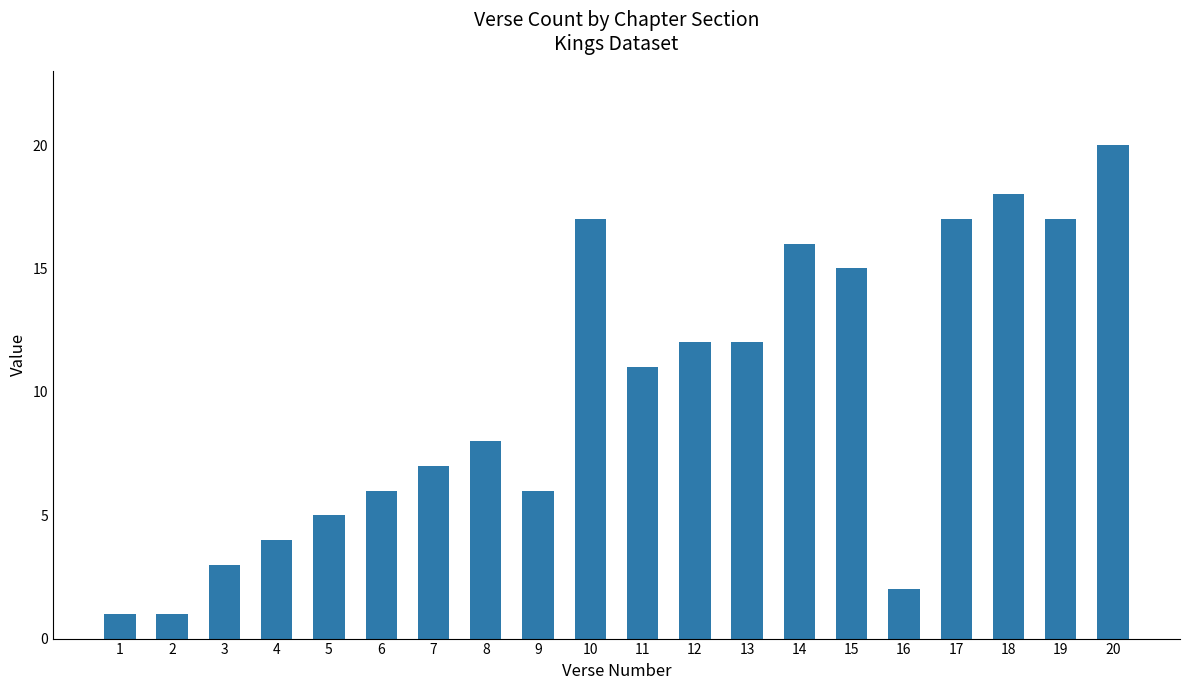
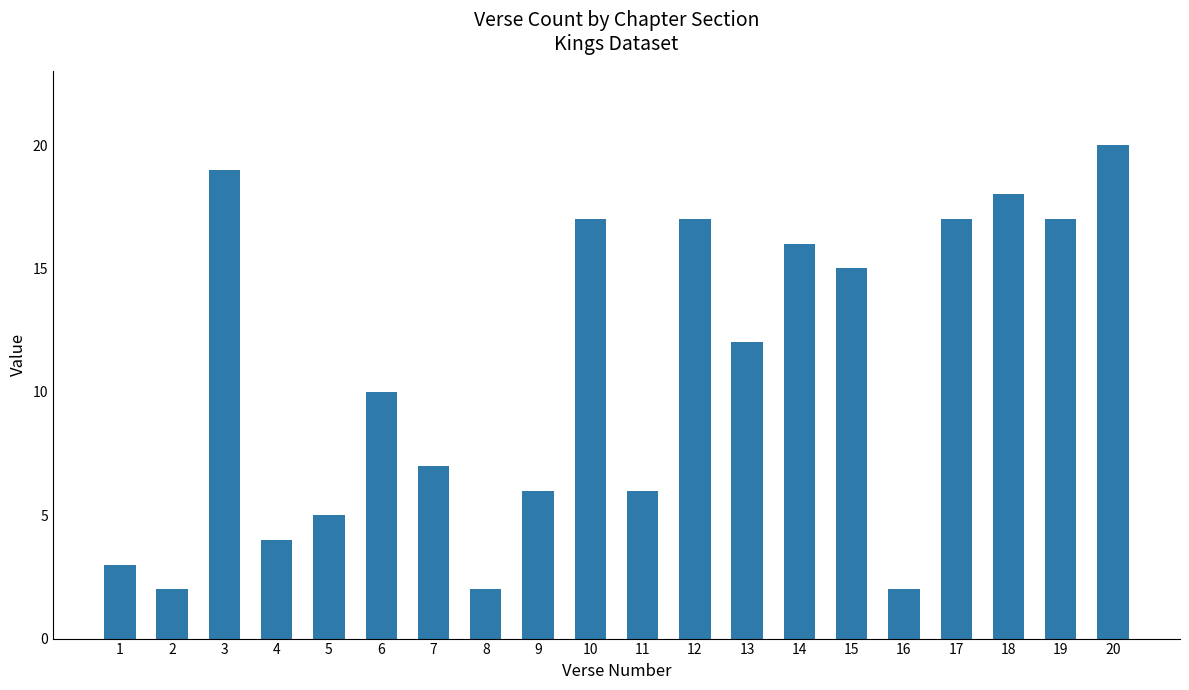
1: 1 -> 3
2: 1 -> 2
3: 3 -> 19
6: 6 -> 10
8: 8 -> 2
11: 11 -> 6
12: 12 -> 17
